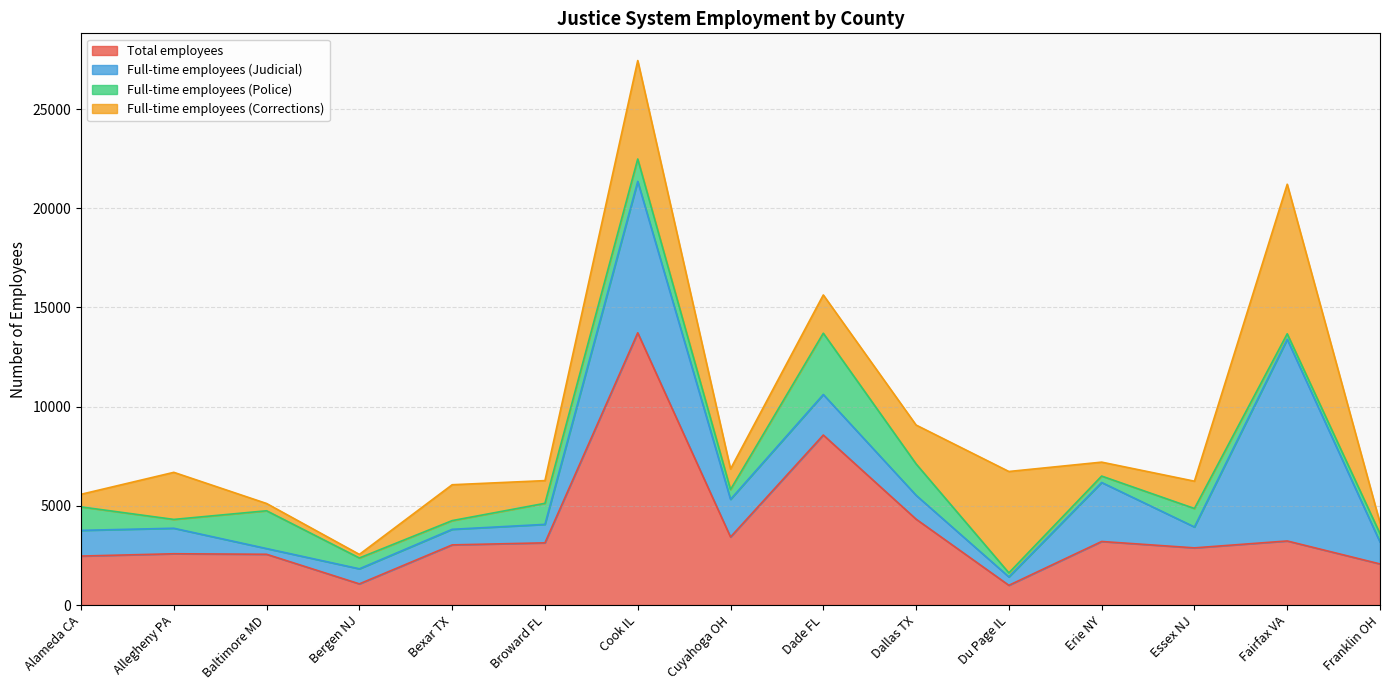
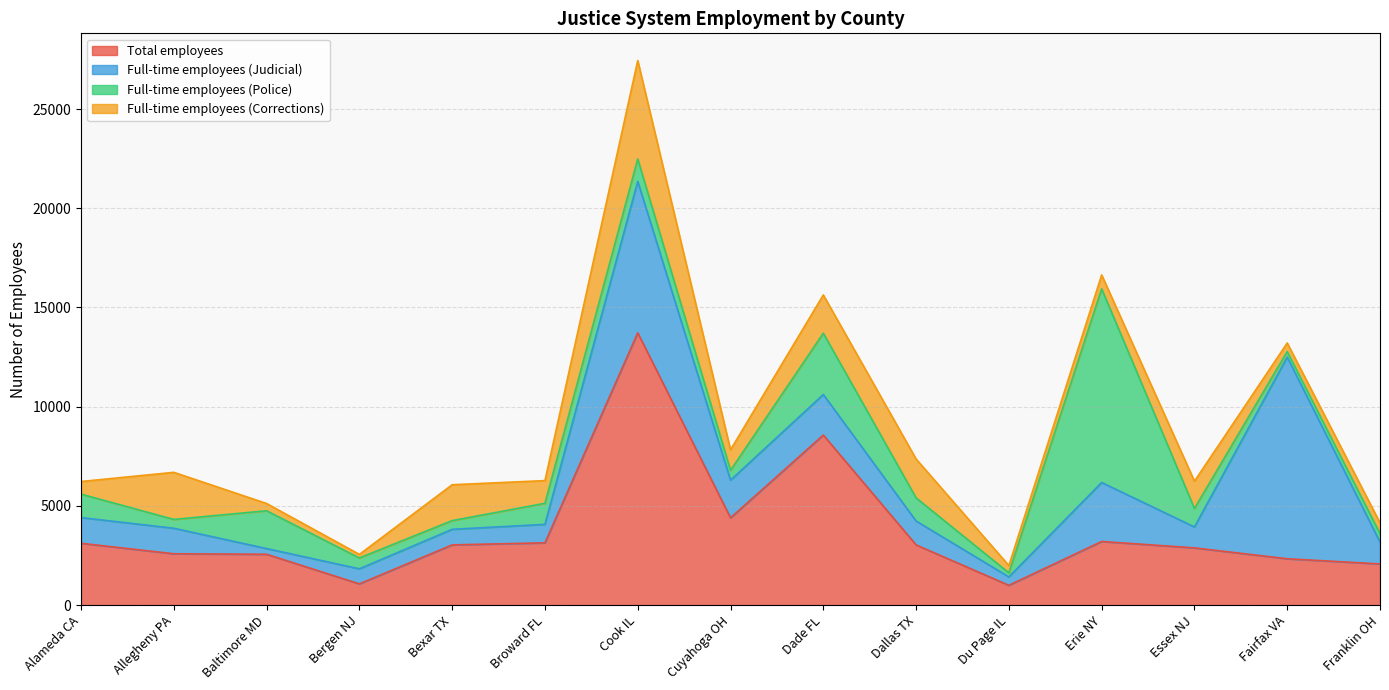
Total employees, Alameda CA: 2500 -> 3100
Total employees, Cuyahoga OH: 3400 -> 4400
Total employees, Dallas TX: 4300 -> 3000
Full-time employees (Police), Dallas TX: 1600 -> 1200
Full-time employees (Corrections), Du Page IL: 5100 -> 400
Full-time employees (Police), Erie NY: 300 -> 9800
Total employees, Fairfax VA: 3200 -> 2300
Full-time employees (Corrections), Fairfax VA: 7500 -> 400
